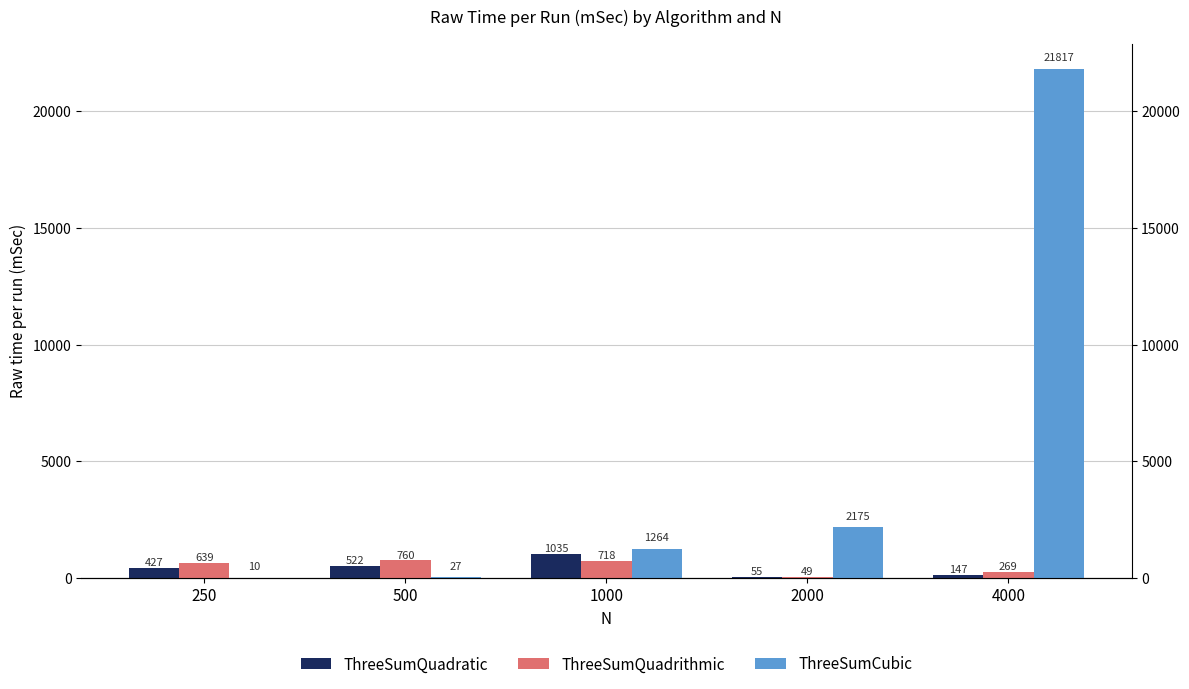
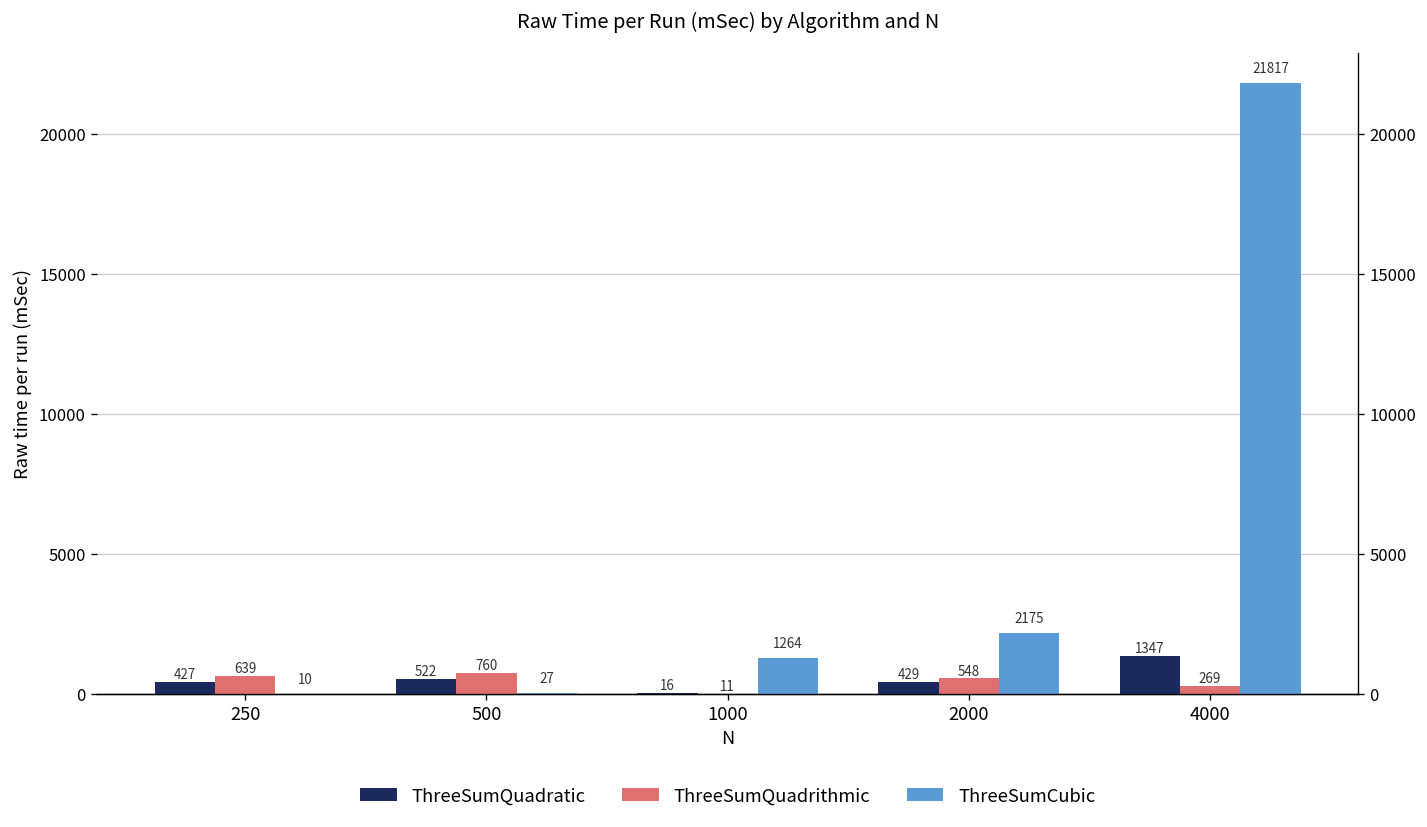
ThreeSumQuadratic, 1000: 1035 -> 16
ThreeSumQuadrithmic, 1000: 718 -> 11
ThreeSumQuadratic, 2000: 55 -> 429
ThreeSumQuadrithmic, 2000: 49 -> 548
ThreeSumQuadratic, 4000: 147 -> 1347
